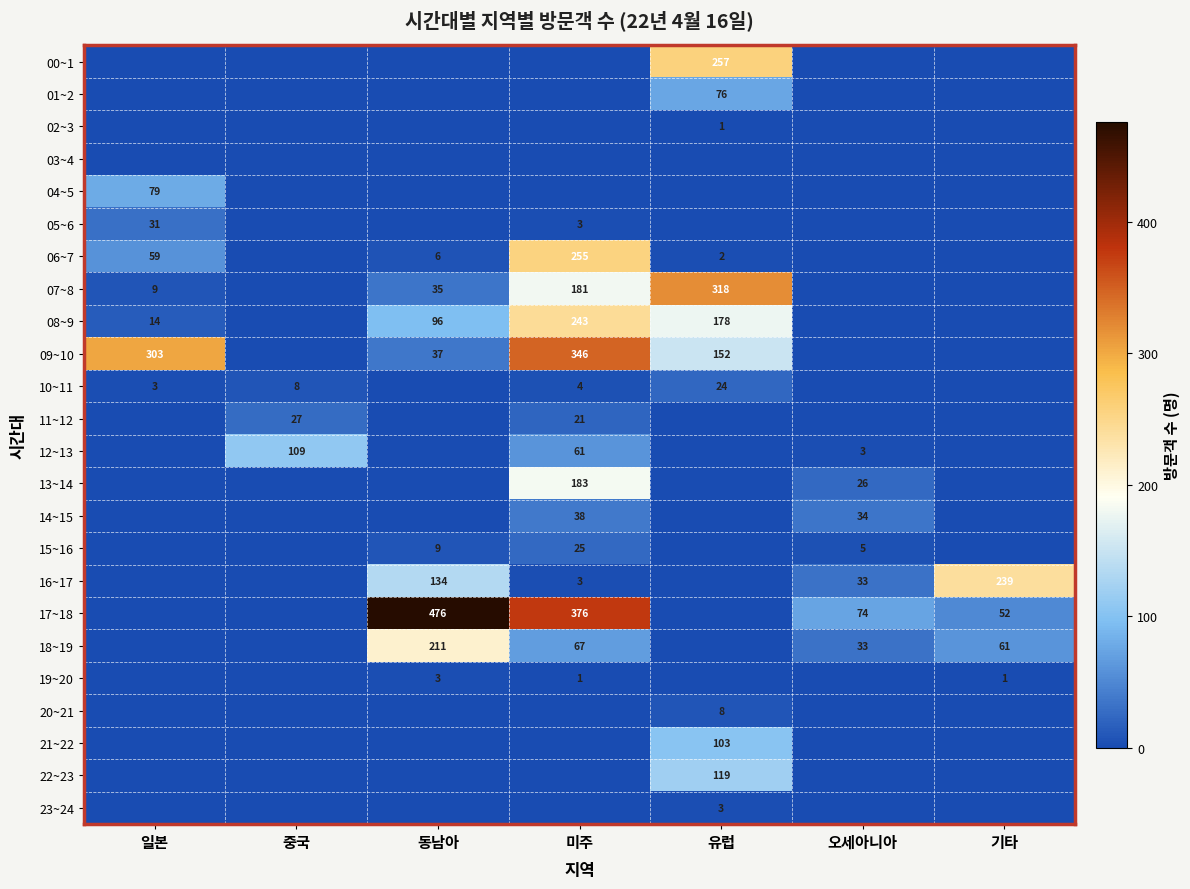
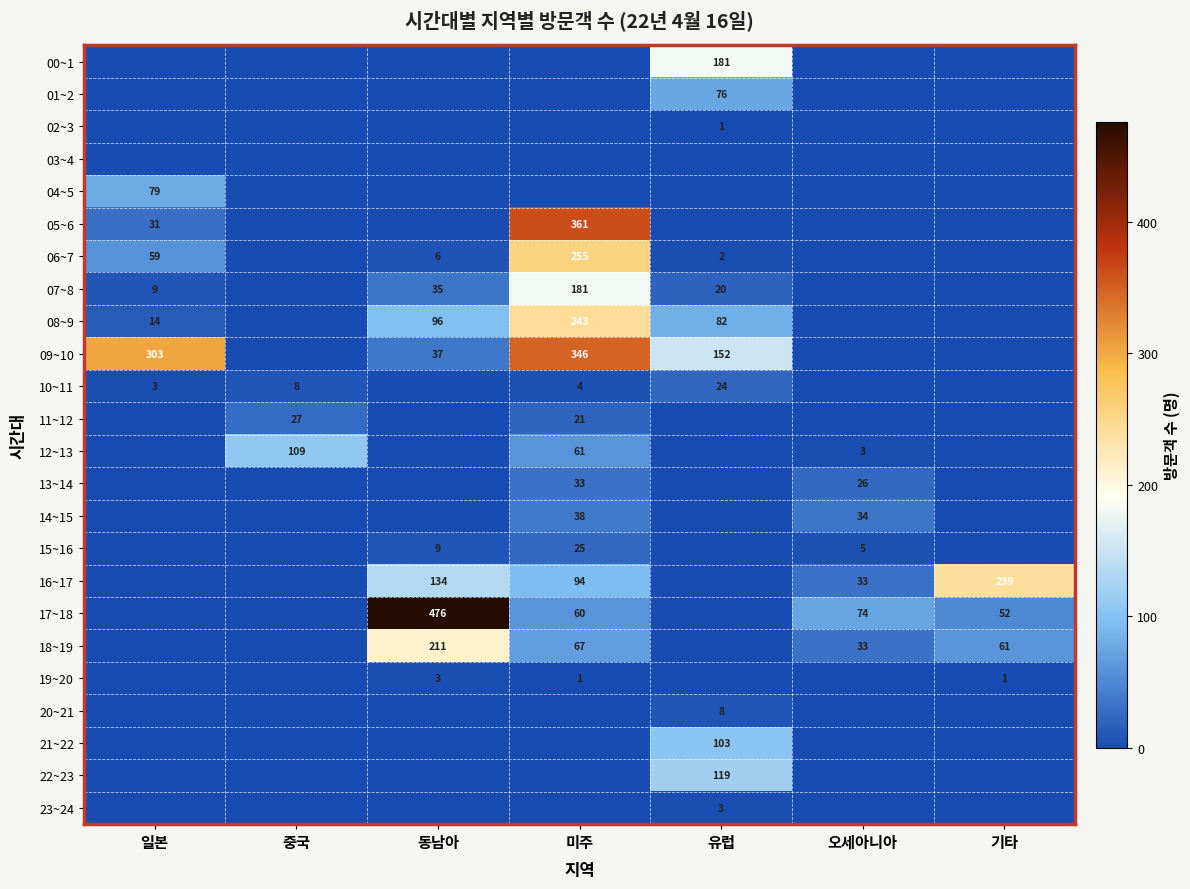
00~1, 유럽: 257 -> 181
05~6, 미주: 3 -> 361
07~8, 유럽: 318 -> 20
08~9, 유럽: 178 -> 82
13~14, 미주: 183 -> 33
16~17, 미주: 3 -> 94
17~18, 미주: 376 -> 60
